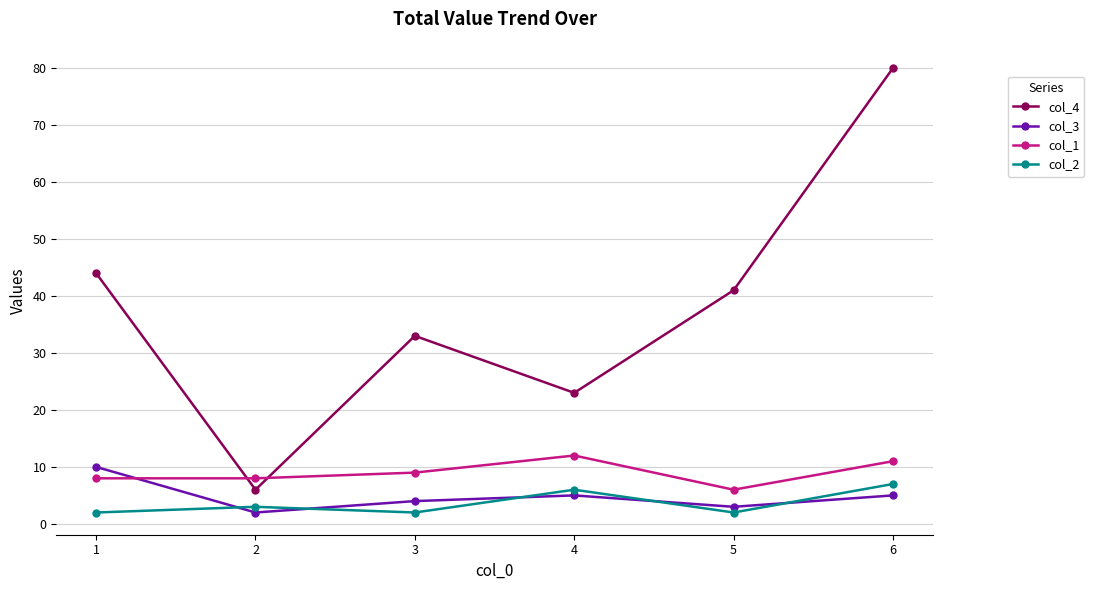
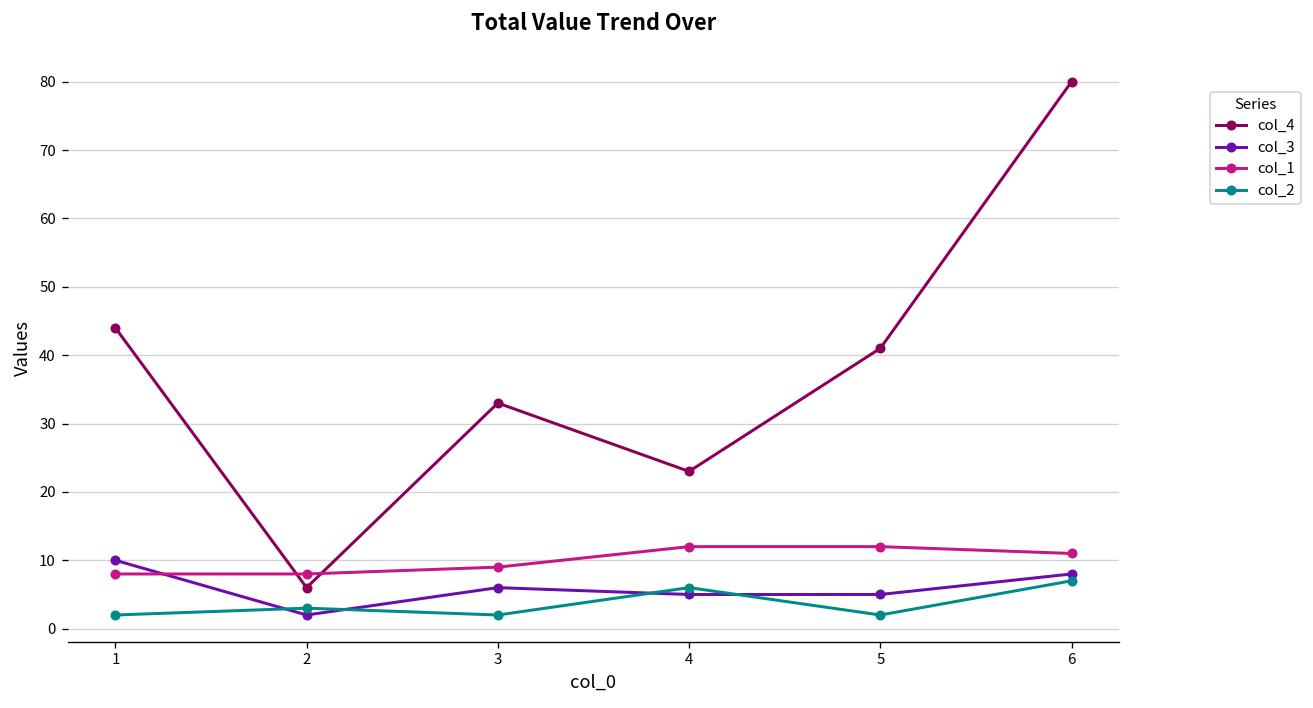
col_3, 3: 4 -> 6
col_3, 5: 3 -> 5
col_1, 5: 6 -> 12
col_3, 6: 5 -> 8
